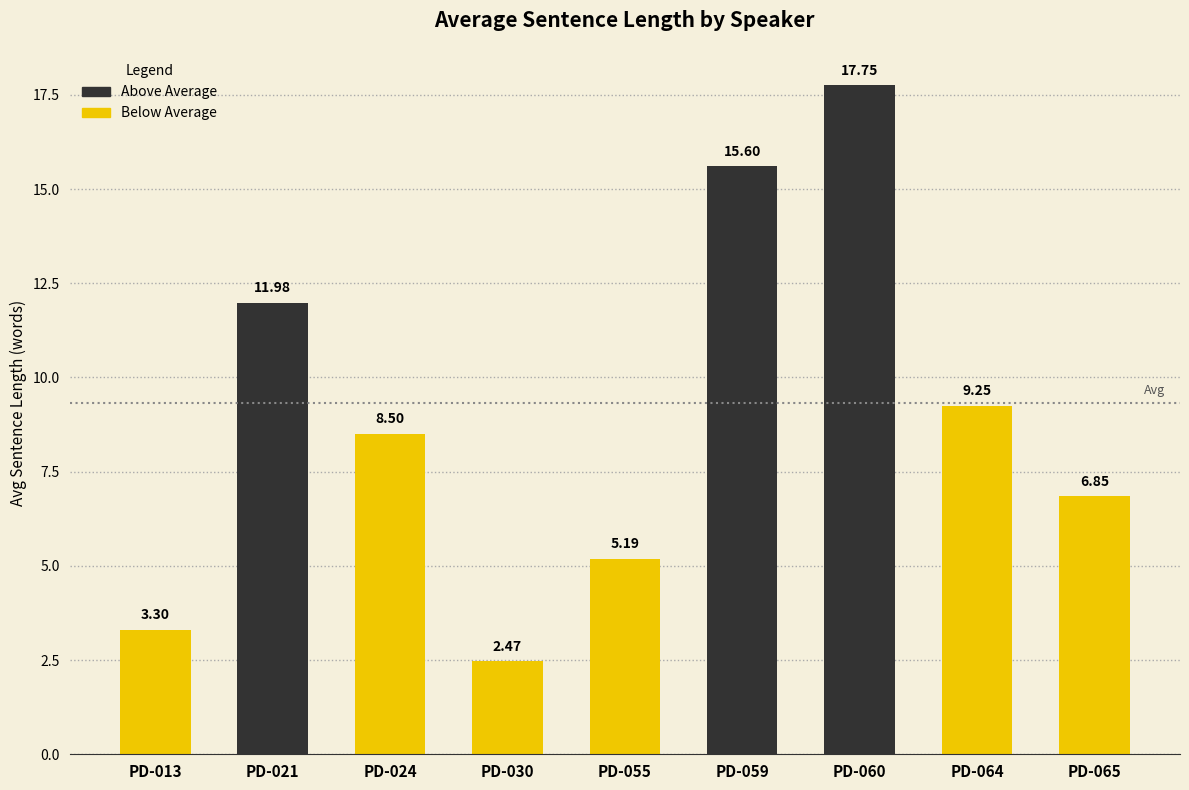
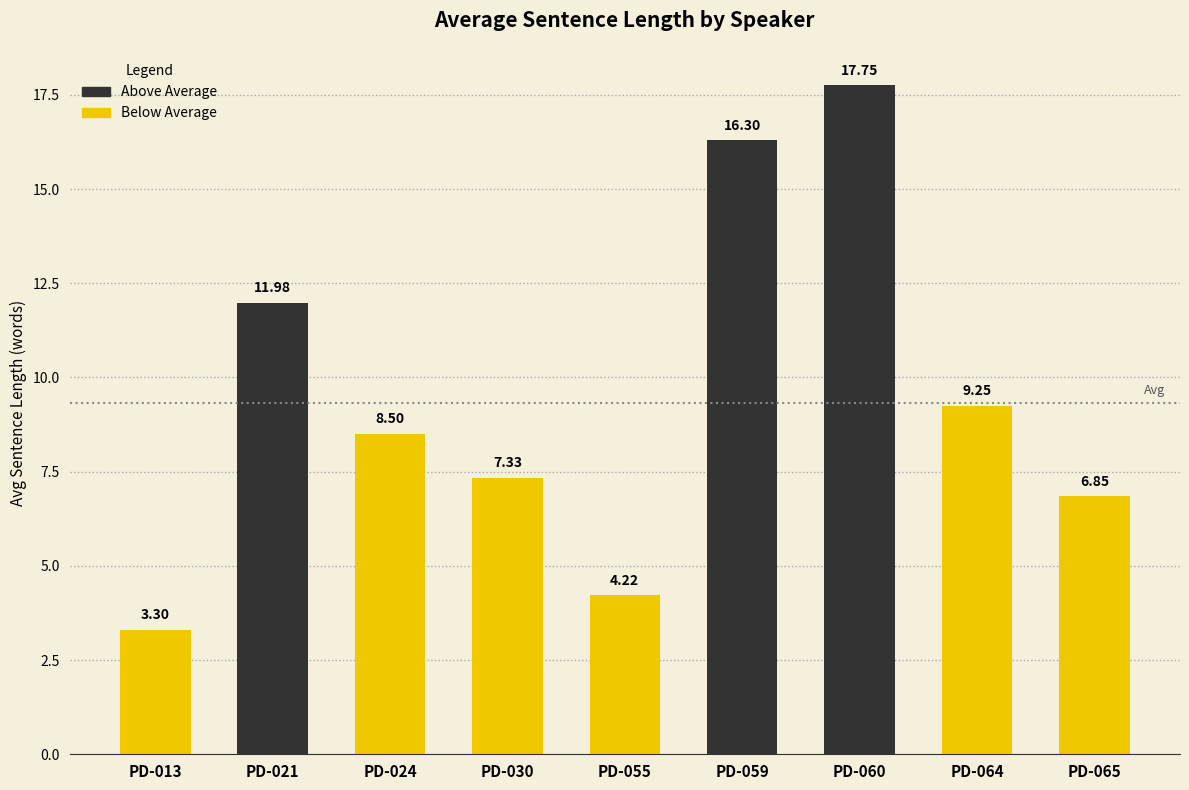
PD-030: 2.47 -> 7.33
PD-055: 5.19 -> 4.22
PD-059: 15.60 -> 16.30
